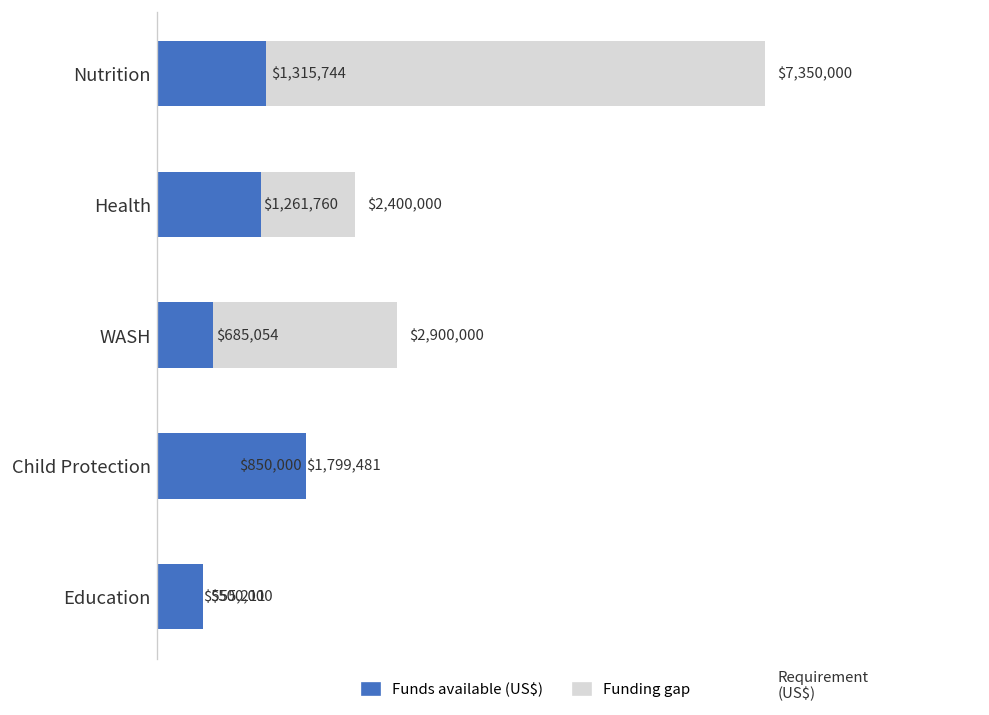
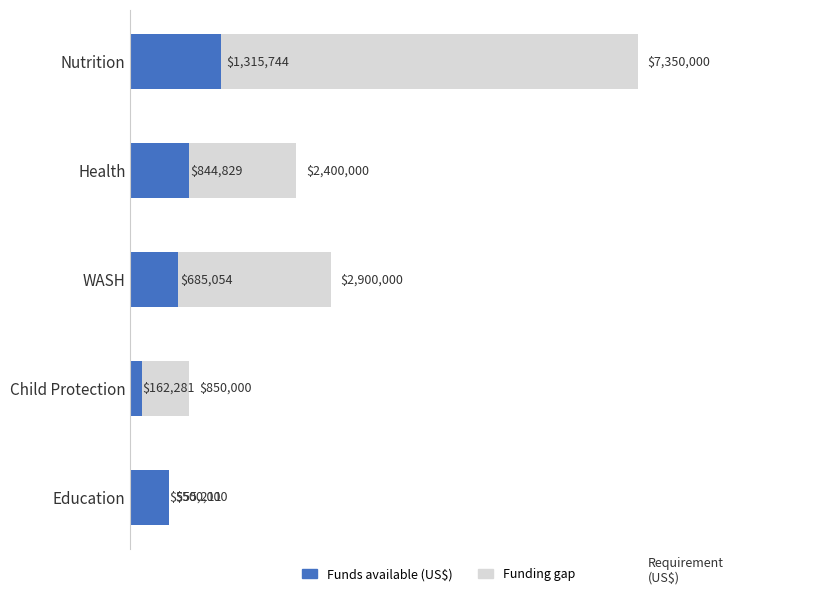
Funds available (US$), Health: $1,261,760 -> $844,829
Funds available (US$), Child Protection: $1,799,481 -> $162,281
